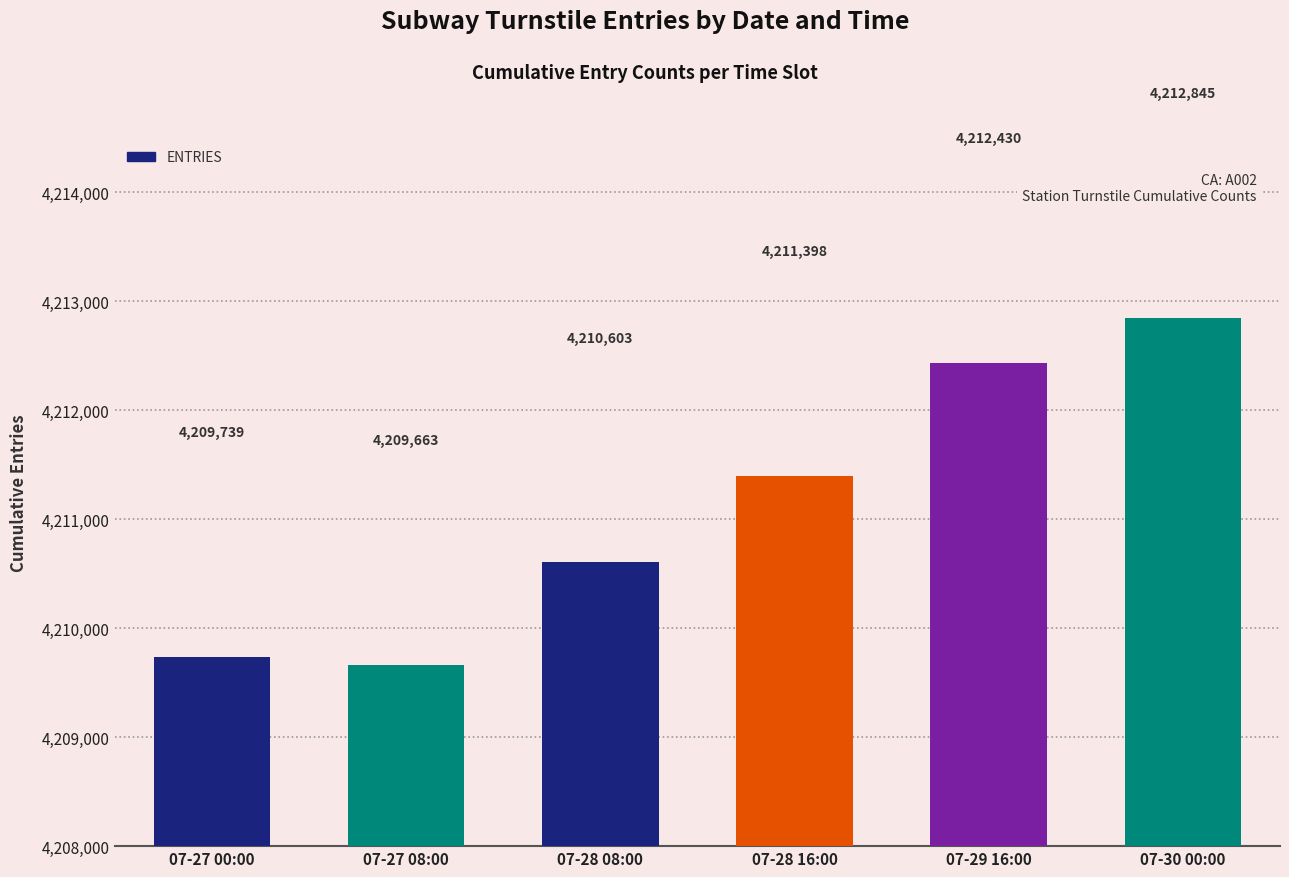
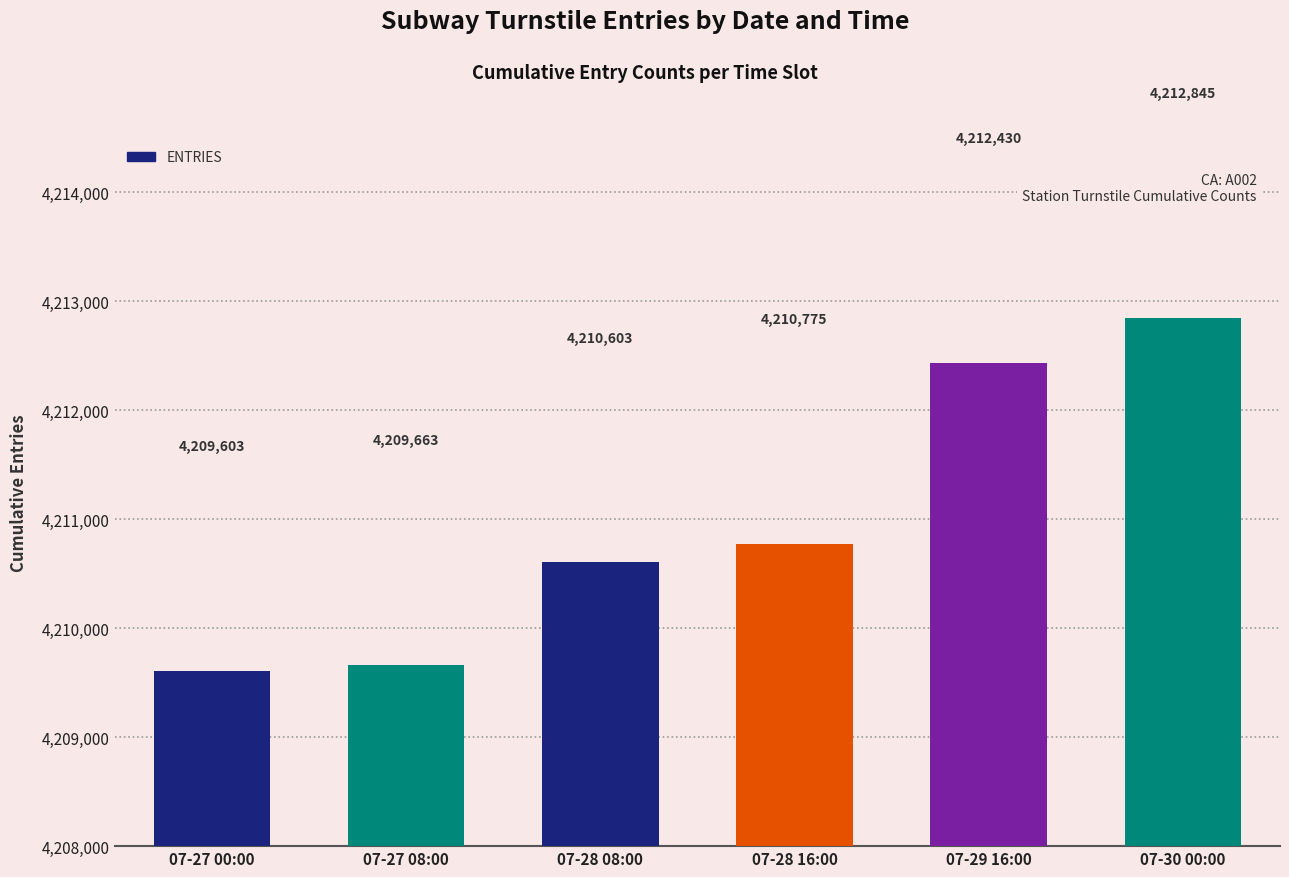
07-27 00:00: 4,209,739 -> 4,209,603
07-28 16:00: 4,211,398 -> 4,210,775
